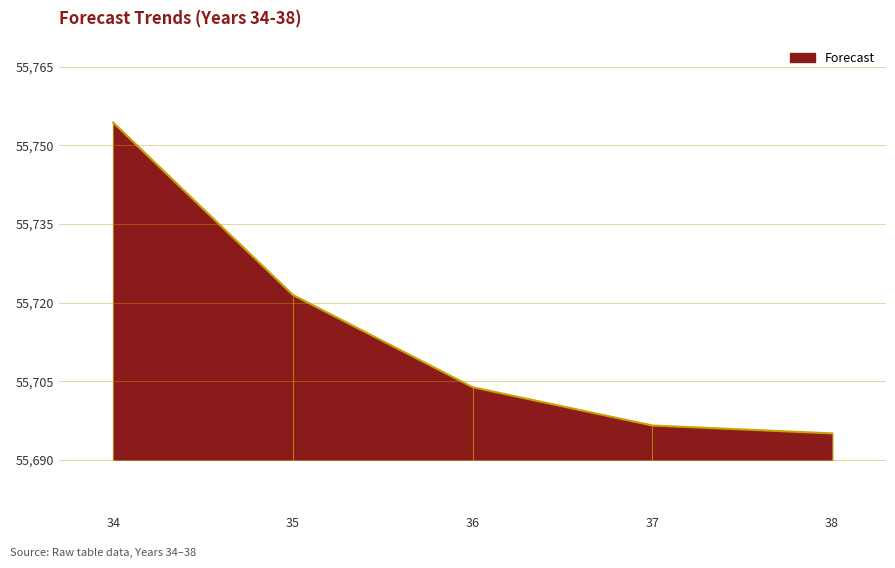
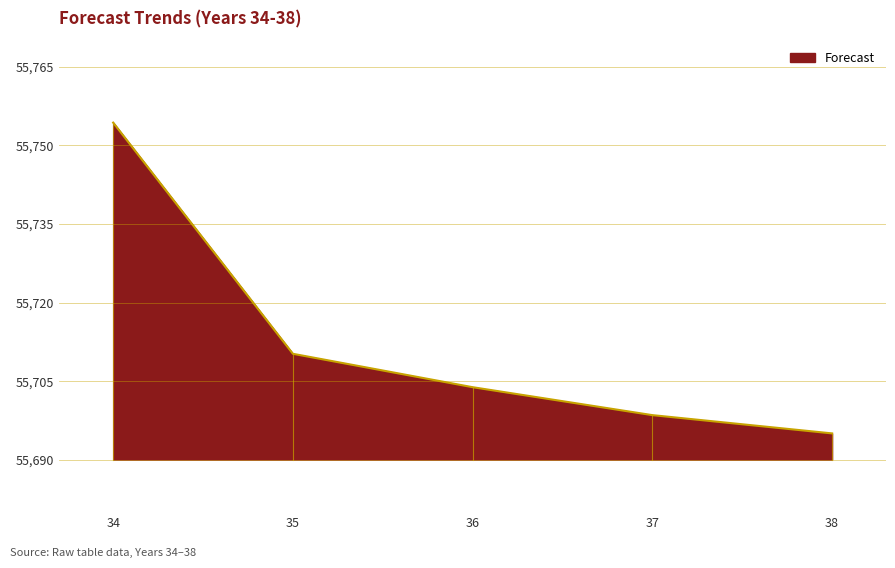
Forecast, 35: 55,721 -> 55,710
Forecast, 37: 55,697 -> 55,699
